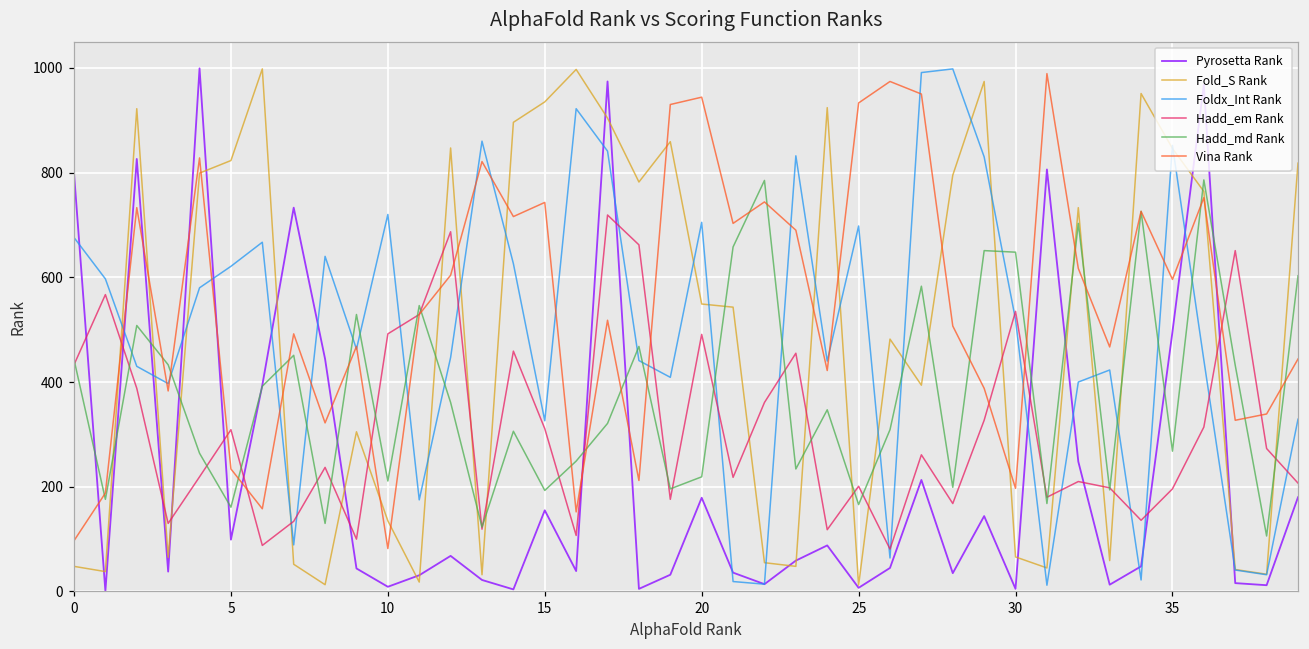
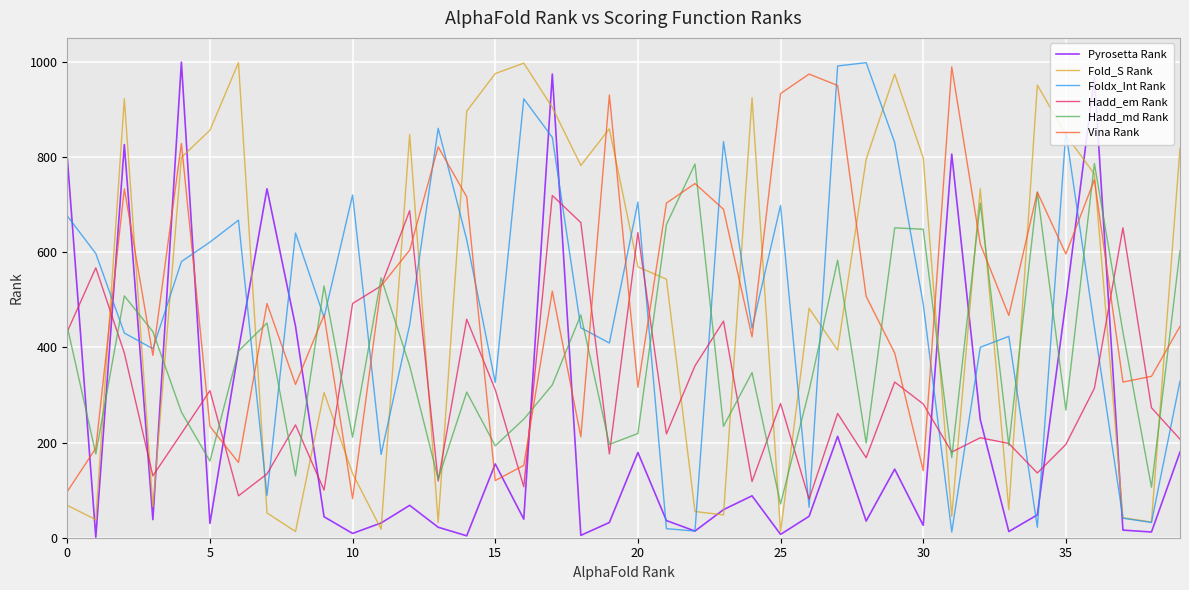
Fold_S Rank, 0: 50 -> 70
Pyrosetta Rank, 5: 100 -> 30
Fold_S Rank, 5: 820 -> 860
Fold_S Rank, 15: 940 -> 980
Vina Rank, 15: 740 -> 120
Fold_S Rank, 20: 550 -> 570
Hadd_em Rank, 20: 490 -> 640
Vina Rank, 20: 940 -> 320
Hadd_em Rank, 25: 200 -> 280
Hadd_md Rank, 25: 170 -> 70
Pyrosetta Rank, 30: 10 -> 30
Fold_S Rank, 30: 70 -> 800
Foldx_Int Rank, 30: 520 -> 490
Hadd_em Rank, 30: 540 -> 280
Vina Rank, 30: 200 -> 140
